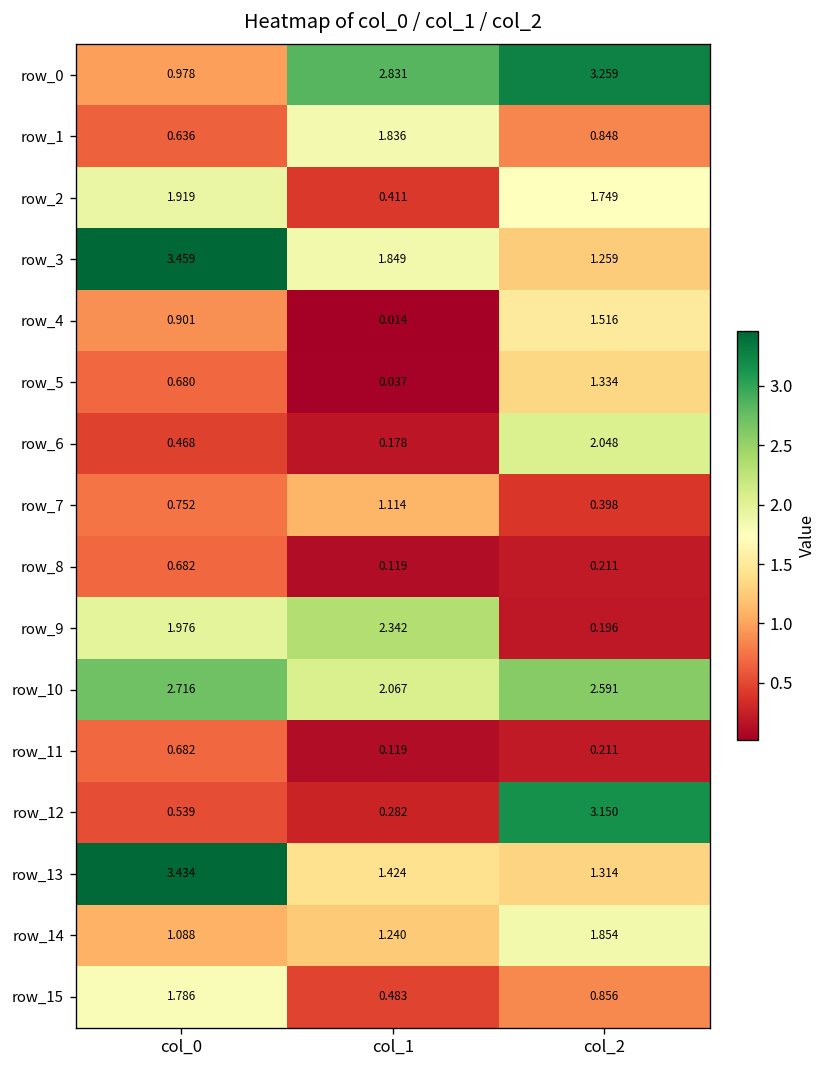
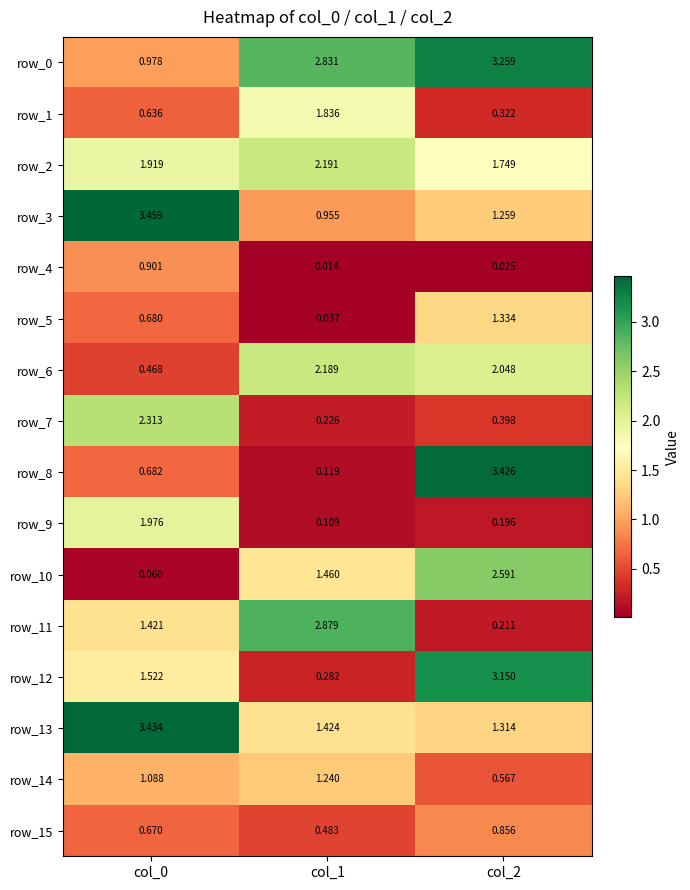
row_1, col_2: 0.848 -> 0.322
row_2, col_1: 0.411 -> 2.191
row_3, col_1: 1.849 -> 0.955
row_4, col_2: 1.516 -> 0.025
row_6, col_1: 0.178 -> 2.189
row_7, col_0: 0.752 -> 2.313
row_7, col_1: 1.114 -> 0.226
row_8, col_2: 0.211 -> 3.426
row_9, col_1: 2.342 -> 0.109
row_10, col_0: 2.716 -> 0.060
row_10, col_1: 2.067 -> 1.460
row_11, col_0: 0.682 -> 1.421
row_11, col_1: 0.119 -> 2.879
row_12, col_0: 0.539 -> 1.522
row_14, col_2: 1.854 -> 0.567
row_15, col_0: 1.786 -> 0.670
